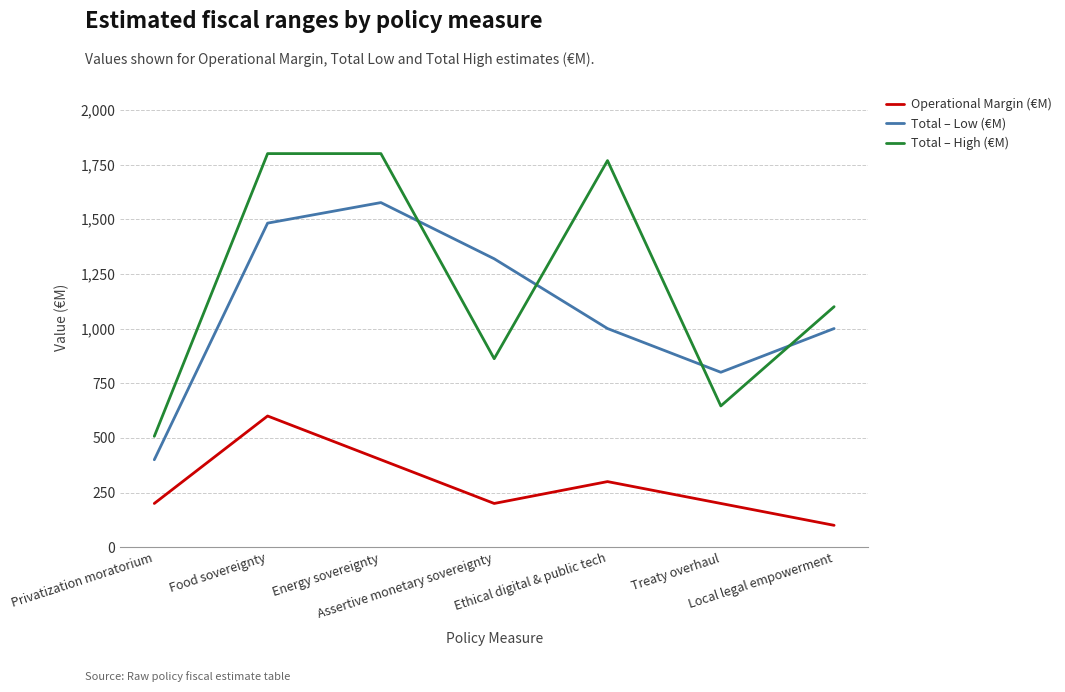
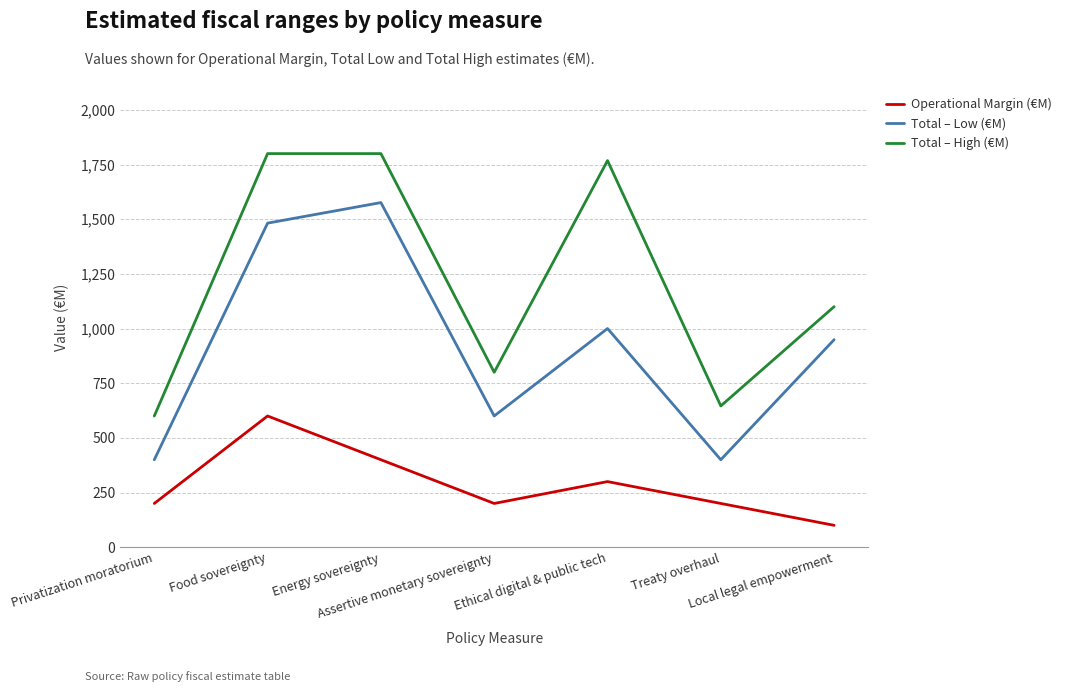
Total – High (€M), Privatization moratorium: 510 -> 600
Total – Low (€M), Assertive monetary sovereignty: 1,320 -> 600
Total – High (€M), Assertive monetary sovereignty: 860 -> 800
Total – Low (€M), Treaty overhaul: 800 -> 400
Total – Low (€M), Local legal empowerment: 1,000 -> 950
